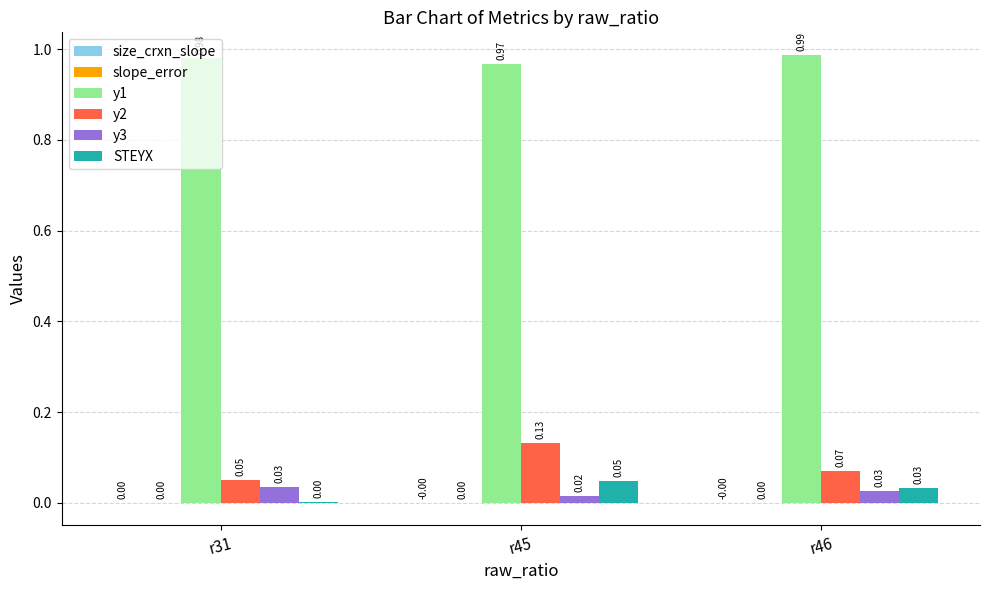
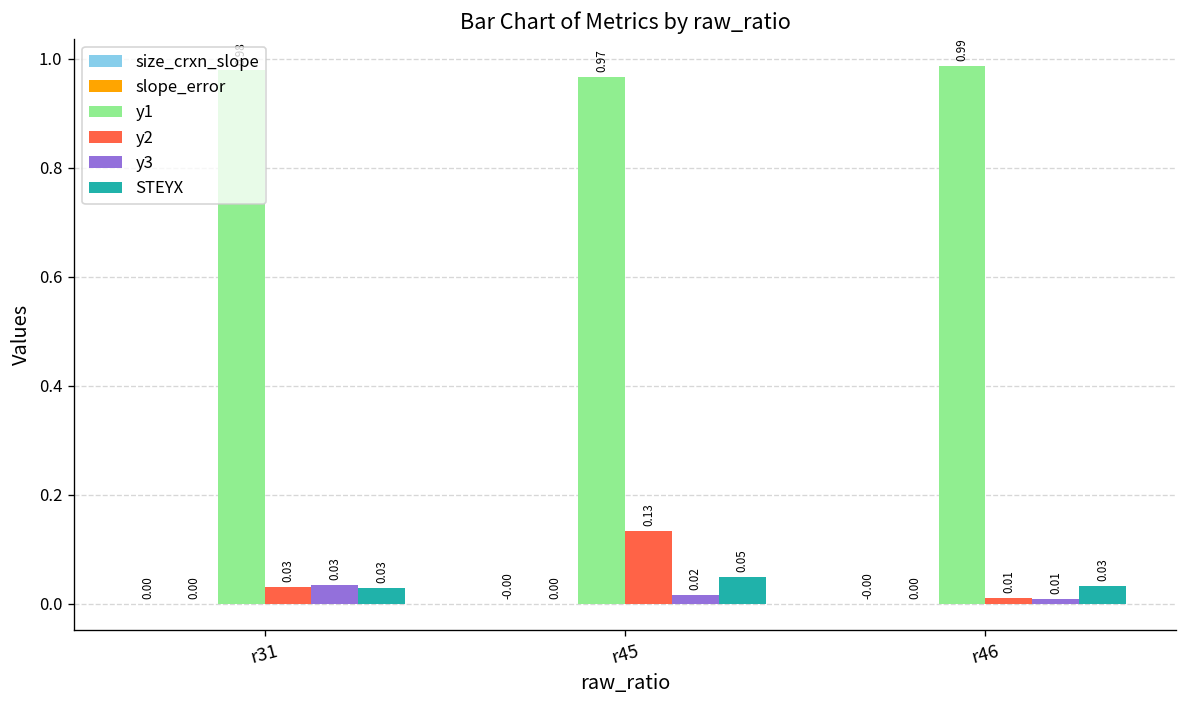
y2, r31: 0.05 -> 0.03
STEYX, r31: 0.00 -> 0.03
y2, r46: 0.07 -> 0.01
y3, r46: 0.03 -> 0.01
